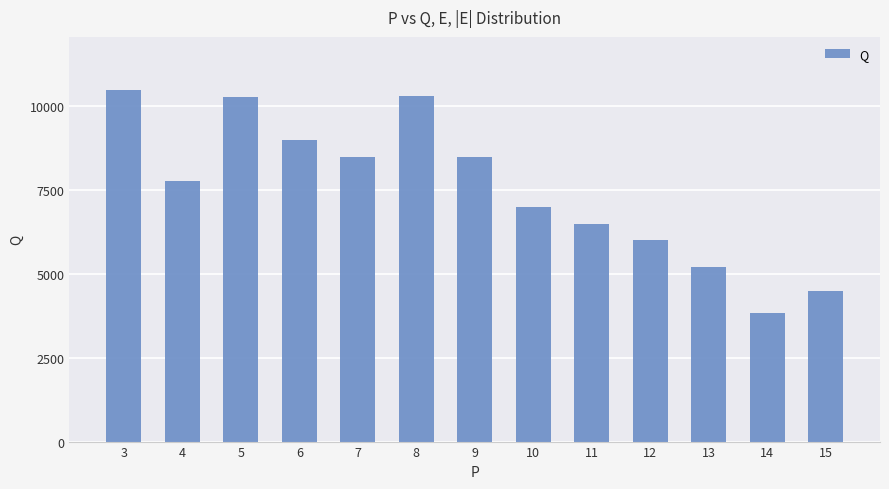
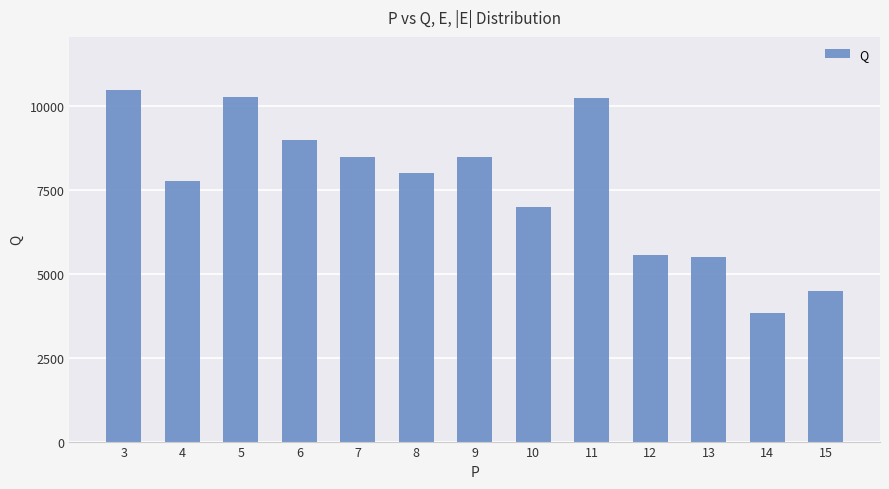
8: 10300 -> 8000
11: 6500 -> 10300
12: 6000 -> 5600
13: 5200 -> 5500
